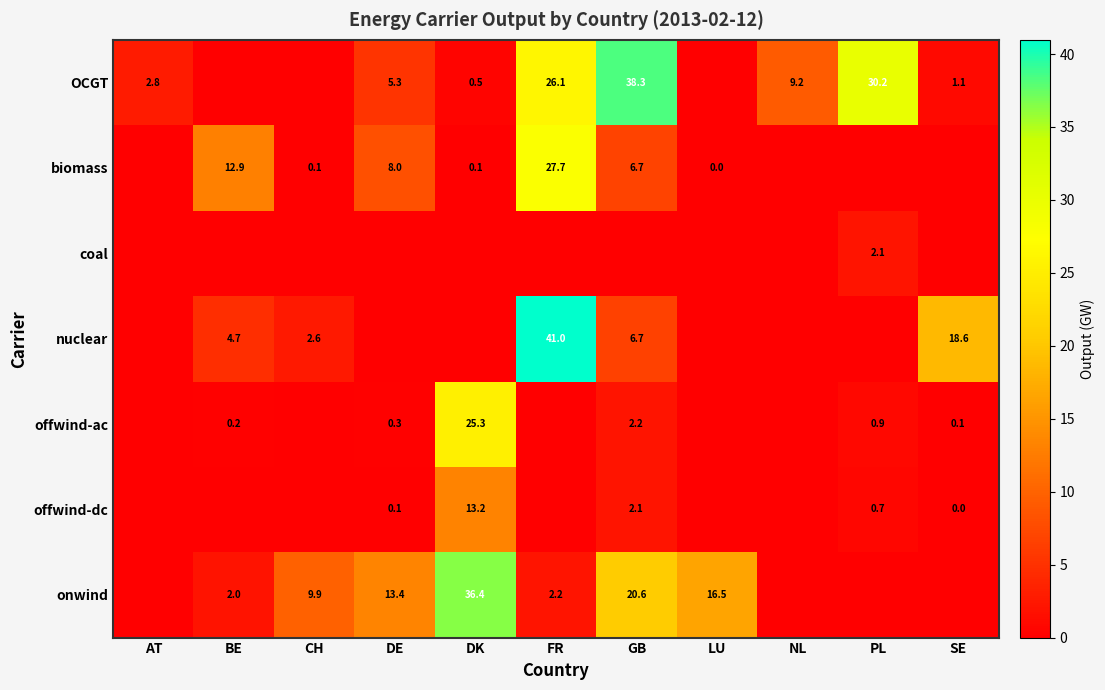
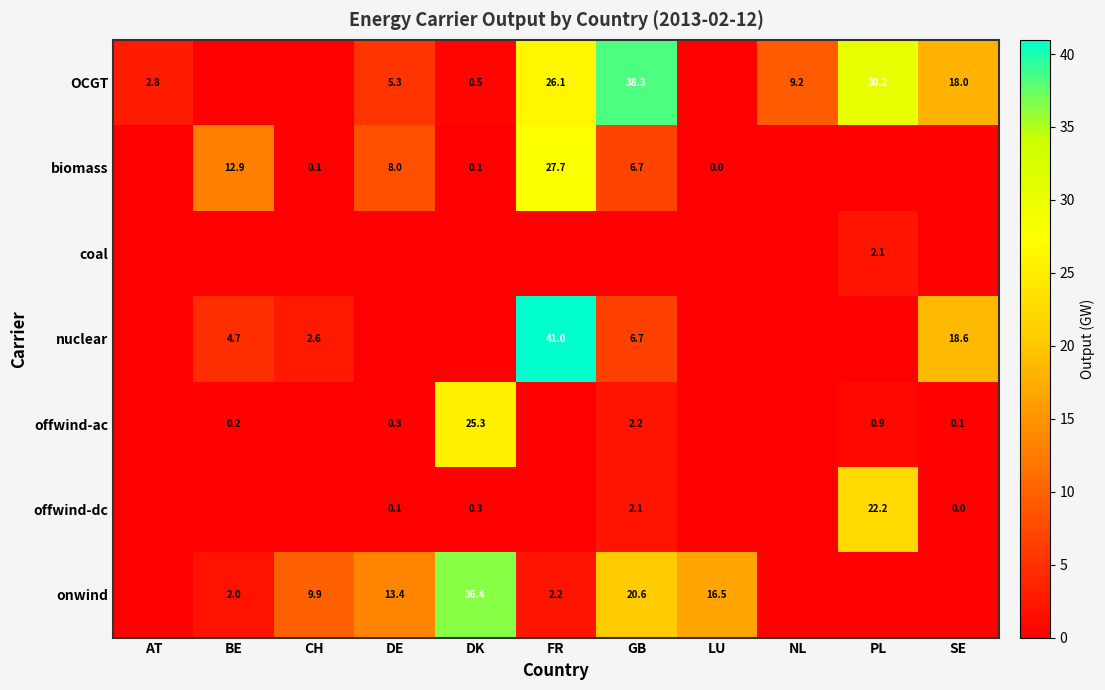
OCGT, SE: 1.1 -> 18.0
offwind-dc, DK: 13.2 -> 0.3
offwind-dc, PL: 0.7 -> 22.2
